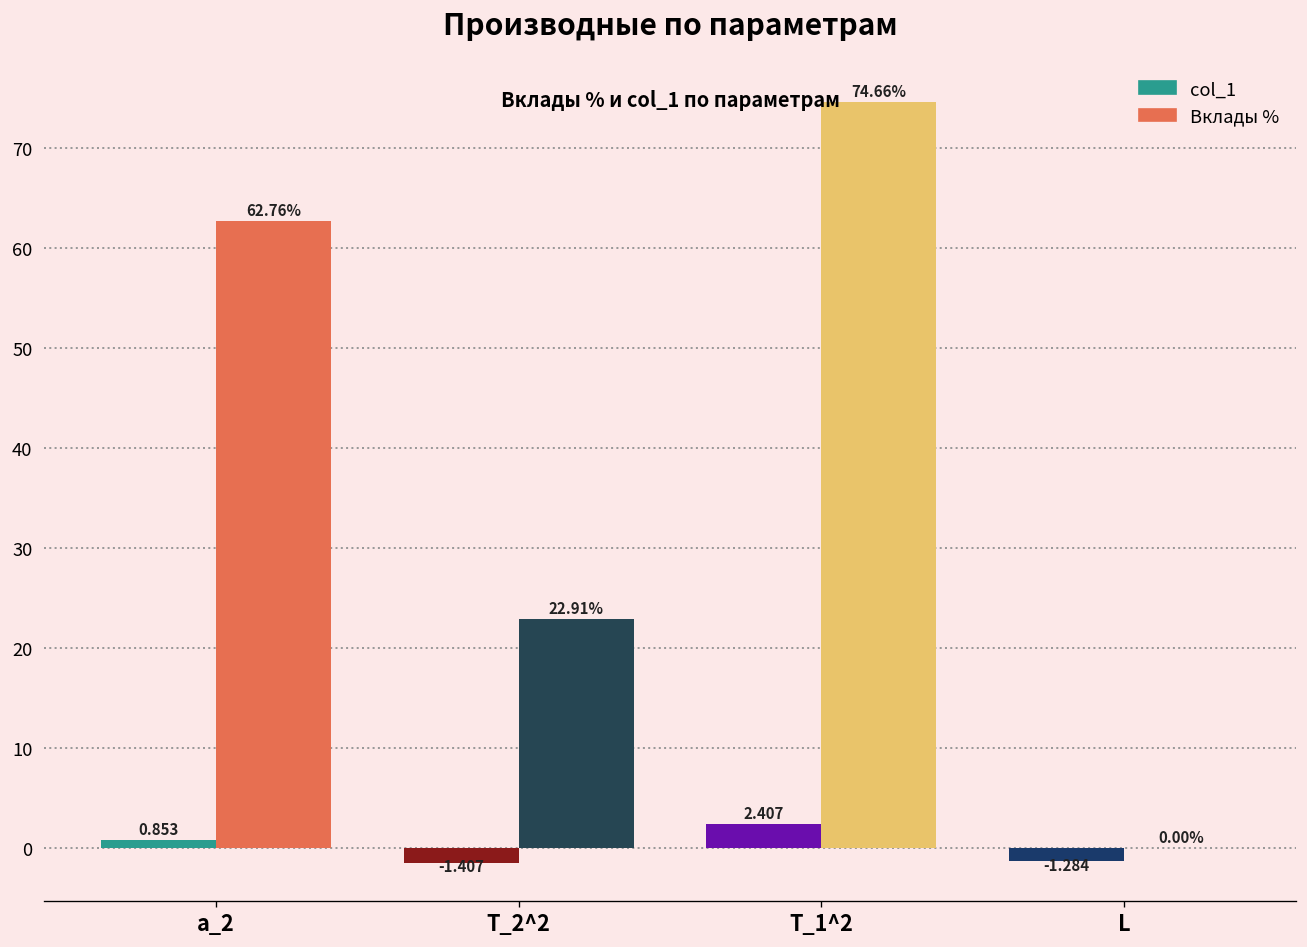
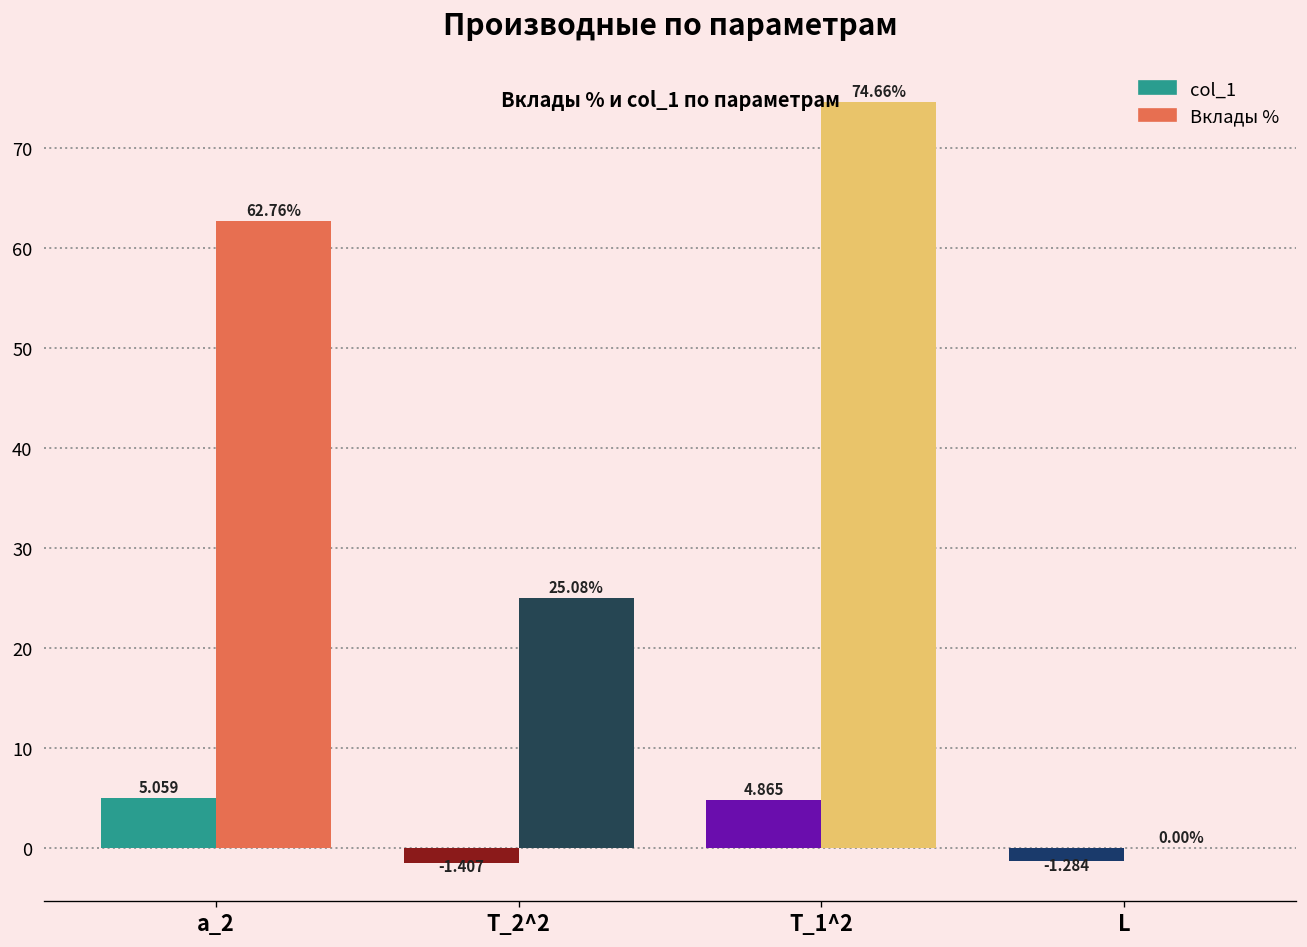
col_1, a_2: 0.853 -> 5.059
Вклады %, T_2^2: 22.91% -> 25.08%
col_1, T_1^2: 2.407 -> 4.865
